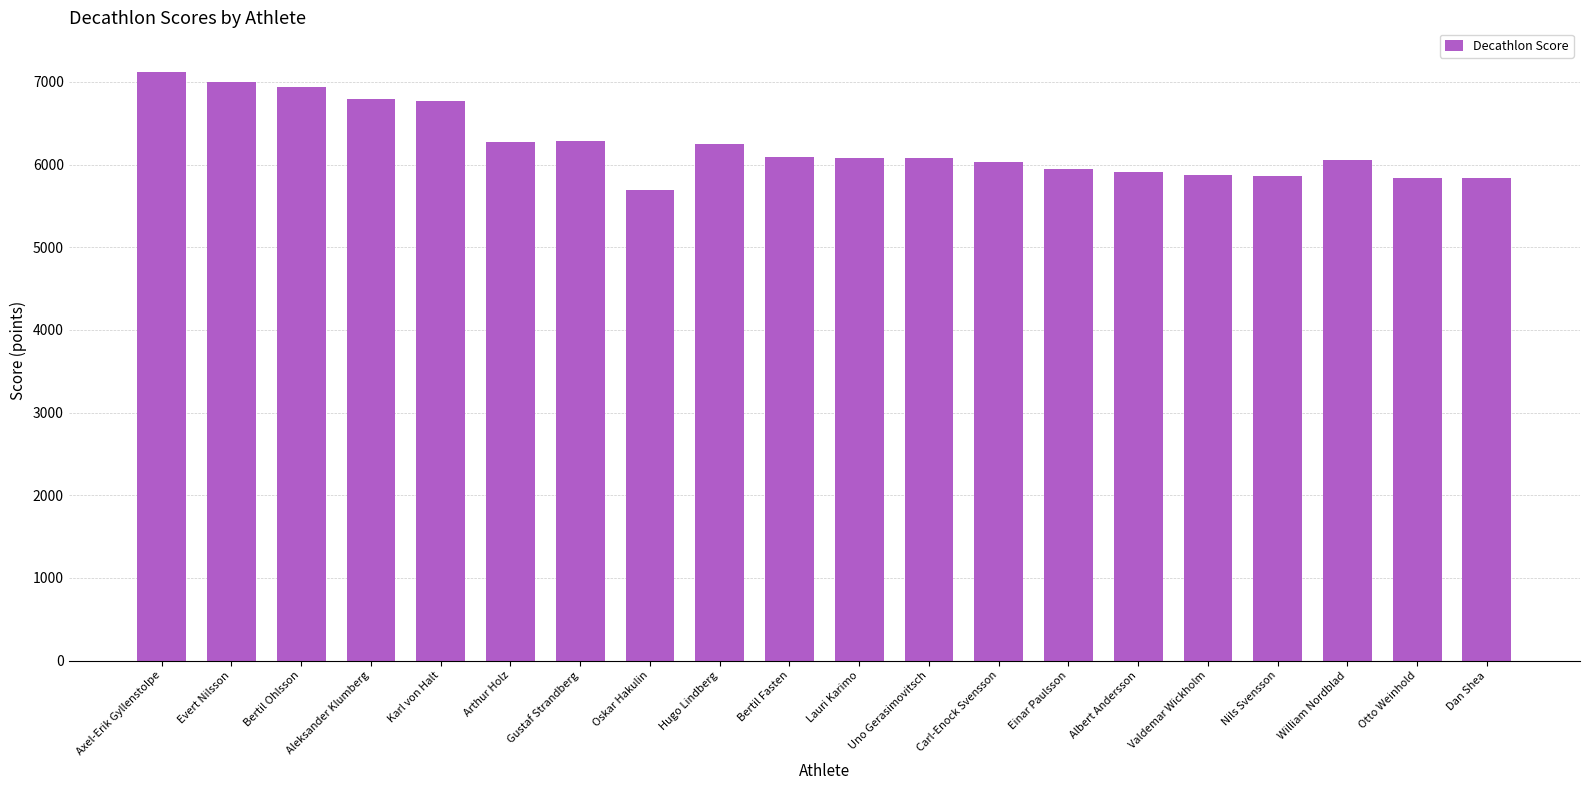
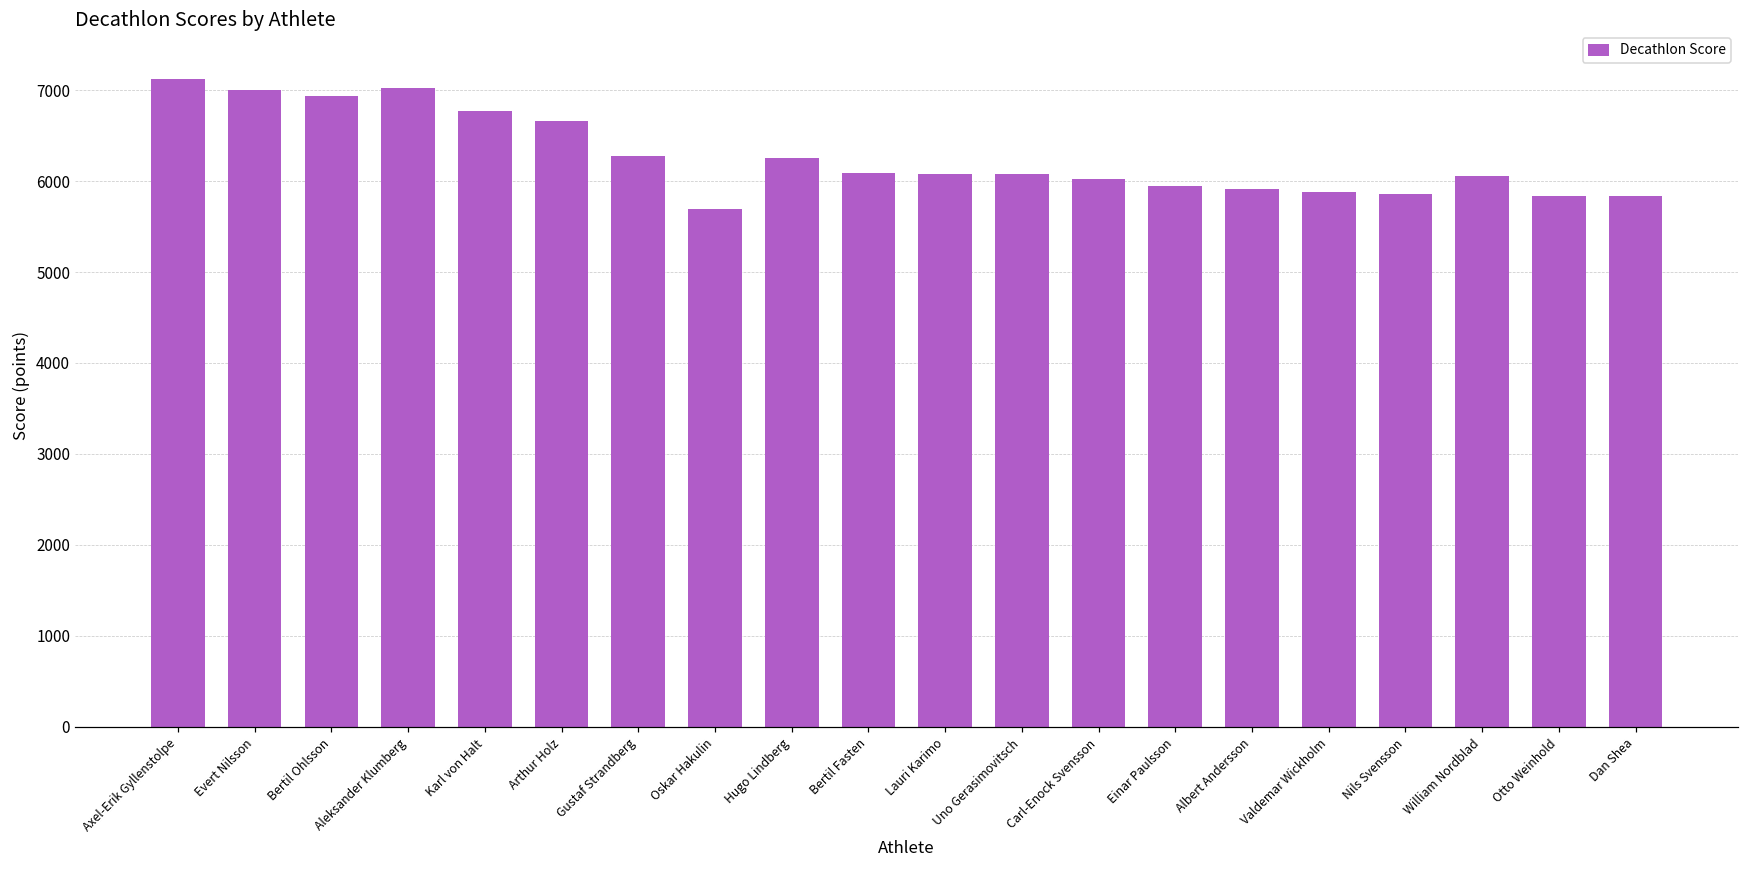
Aleksander Klumberg: 6800 -> 7000
Arthur Holz: 6300 -> 6700
